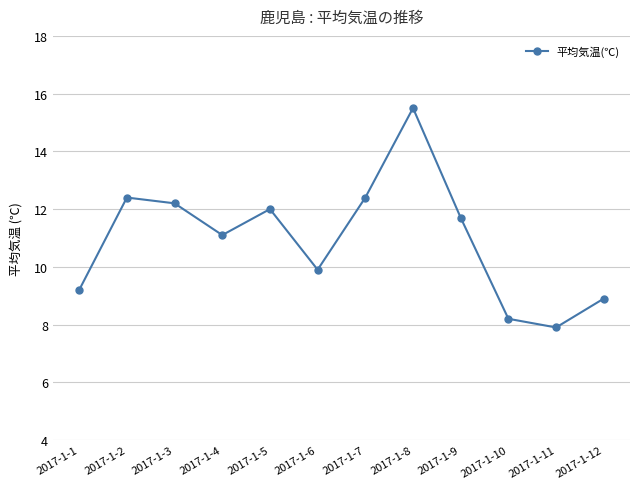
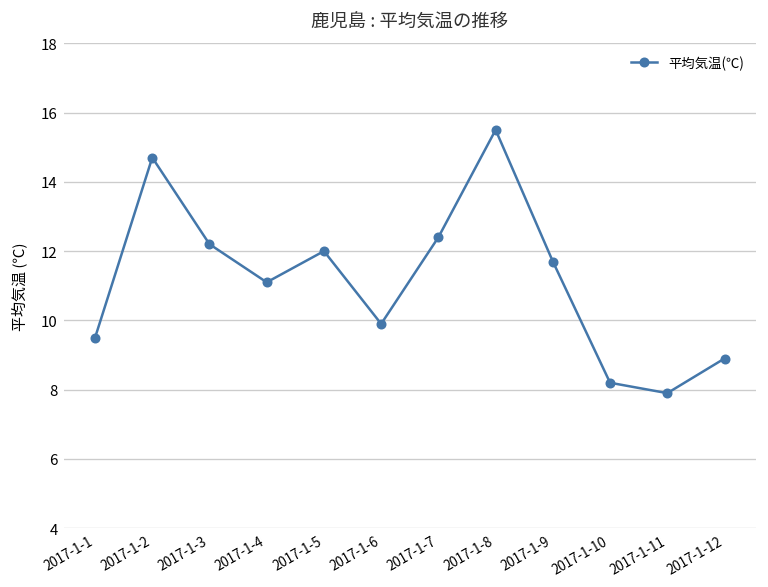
2017-1-1: 9.2 -> 9.5
2017-1-2: 12.4 -> 14.7
